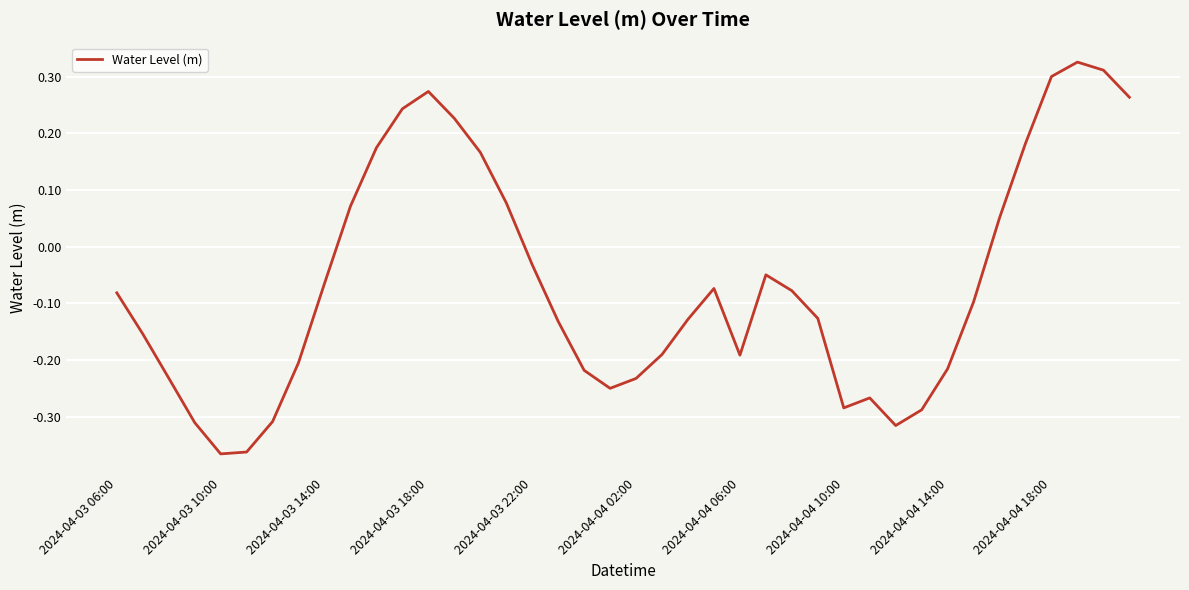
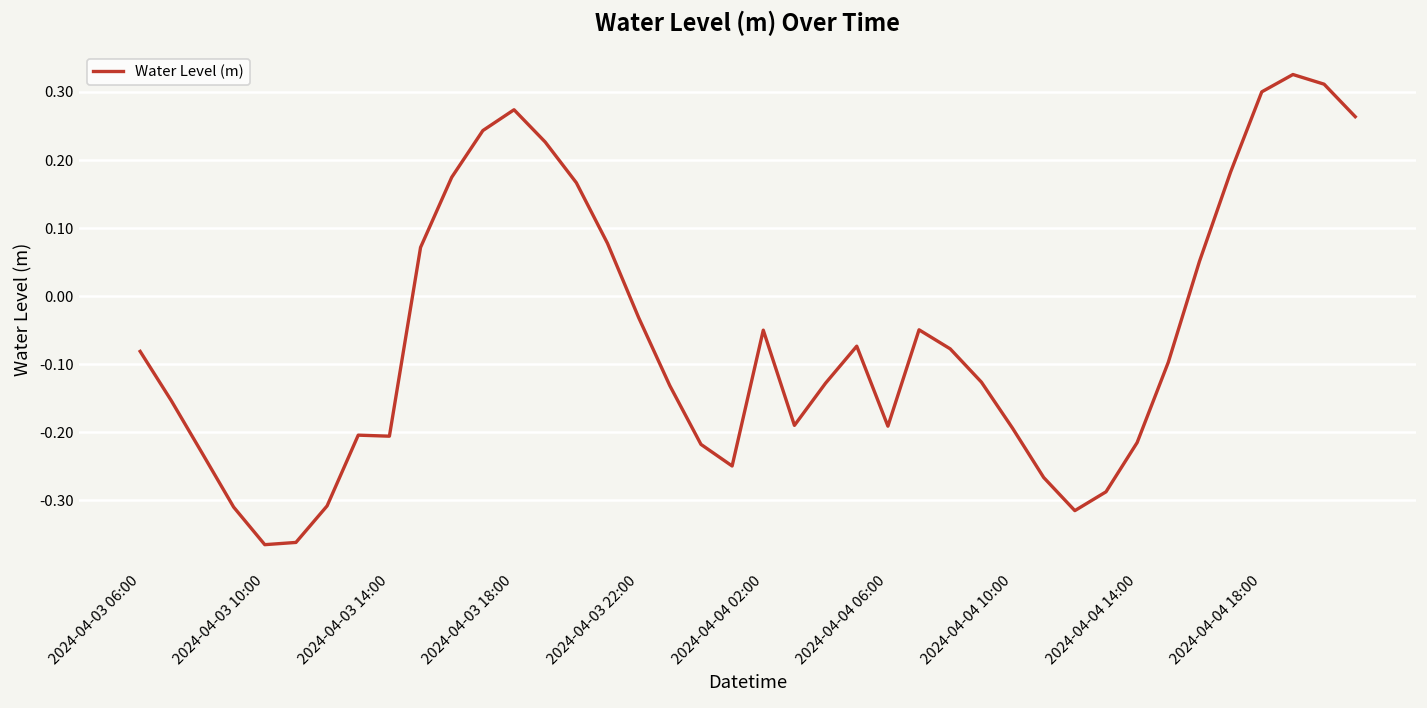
2024-04-03 14:00: -0.06 -> -0.21
2024-04-04 02:00: -0.23 -> -0.05
2024-04-04 10:00: -0.28 -> -0.19
